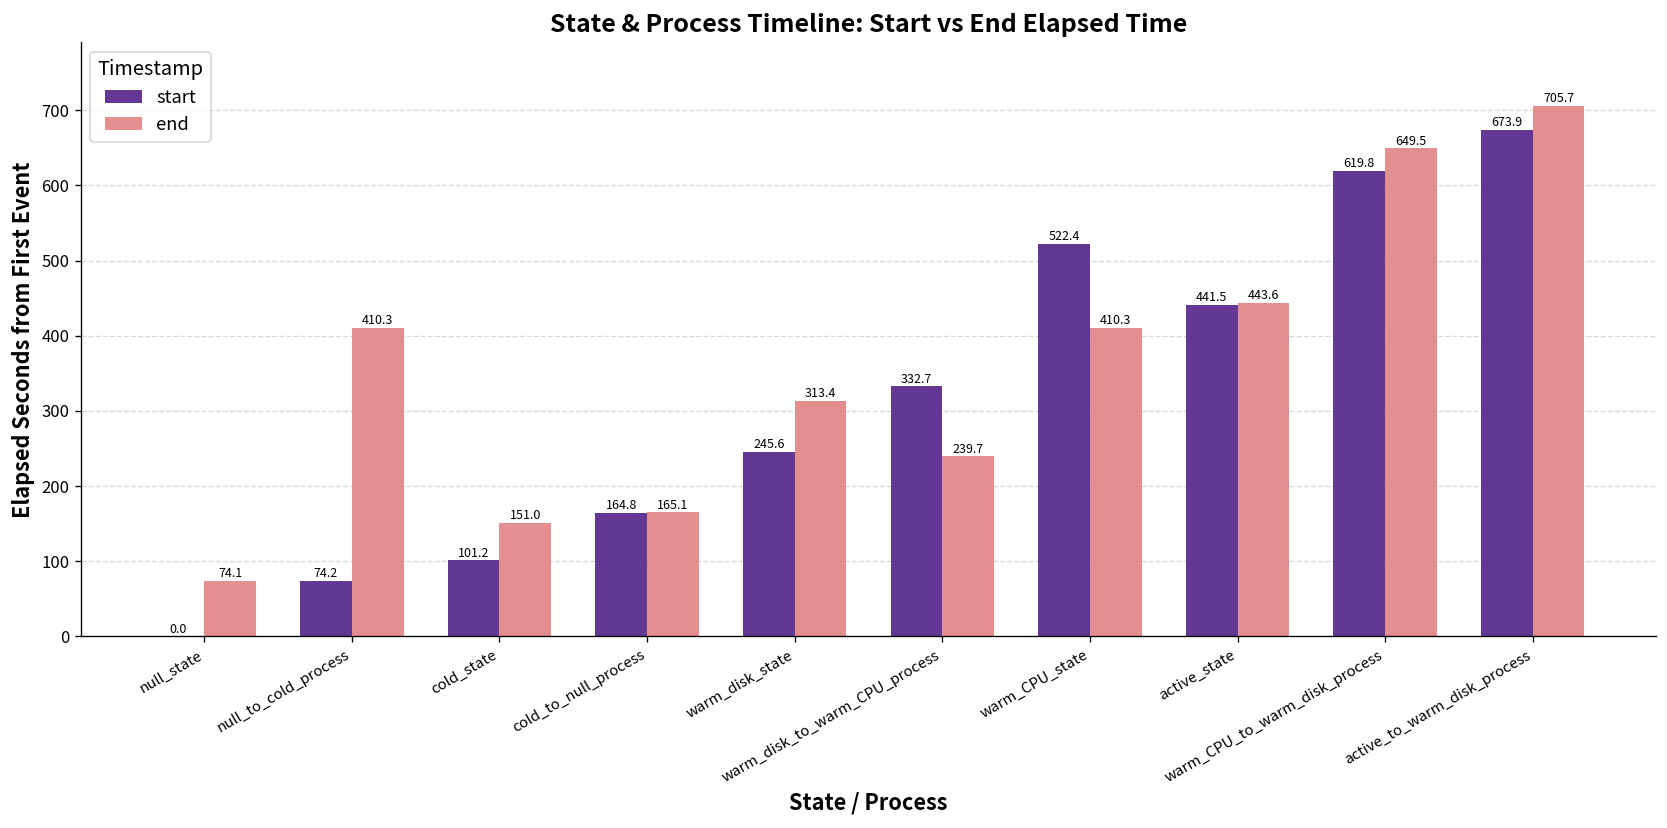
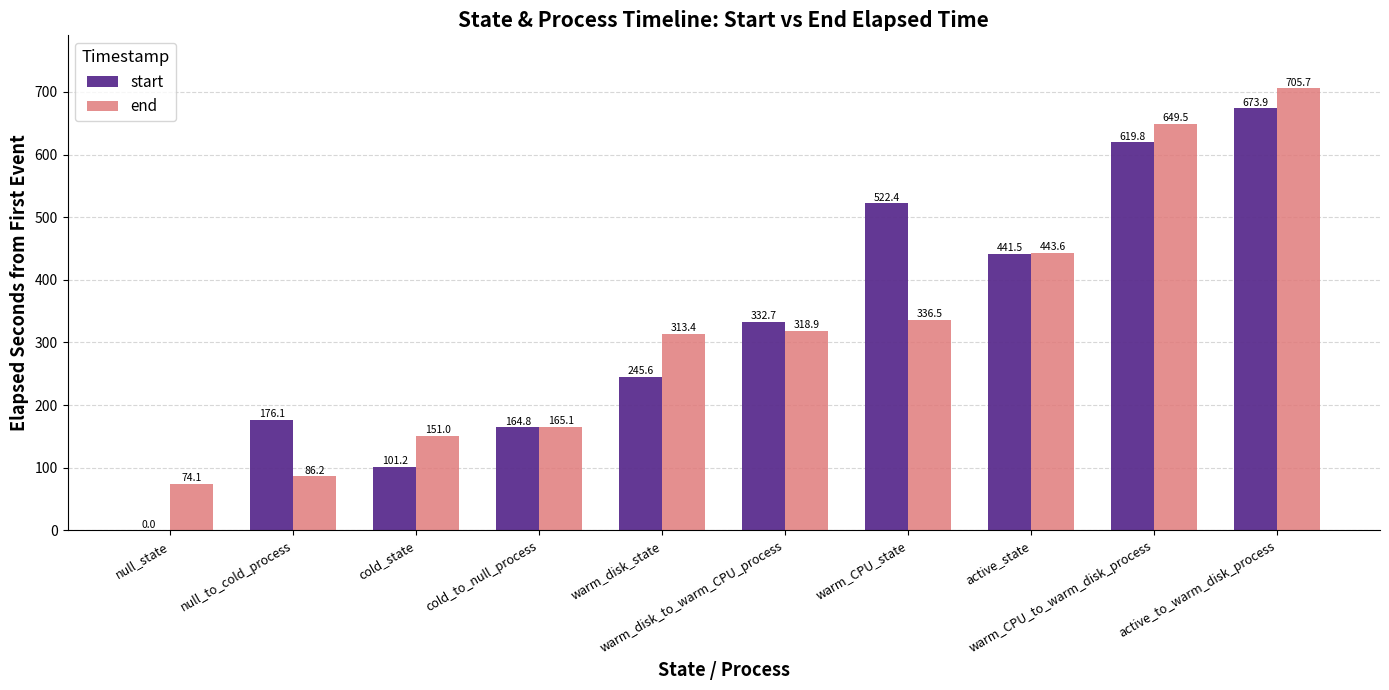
start, null_to_cold_process: 74.2 -> 176.1
end, null_to_cold_process: 410.3 -> 86.2
end, warm_disk_to_warm_CPU_process: 239.7 -> 318.9
end, warm_CPU_state: 410.3 -> 336.5
